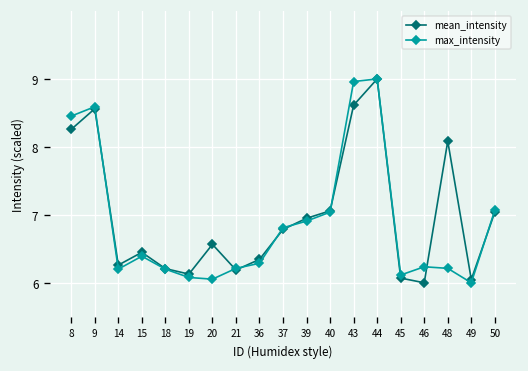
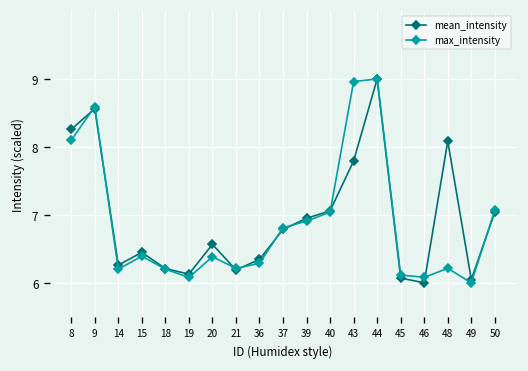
max_intensity, 8: 8.5 -> 8.1
max_intensity, 20: 6.1 -> 6.4
mean_intensity, 43: 8.6 -> 7.8
max_intensity, 46: 6.2 -> 6.1
